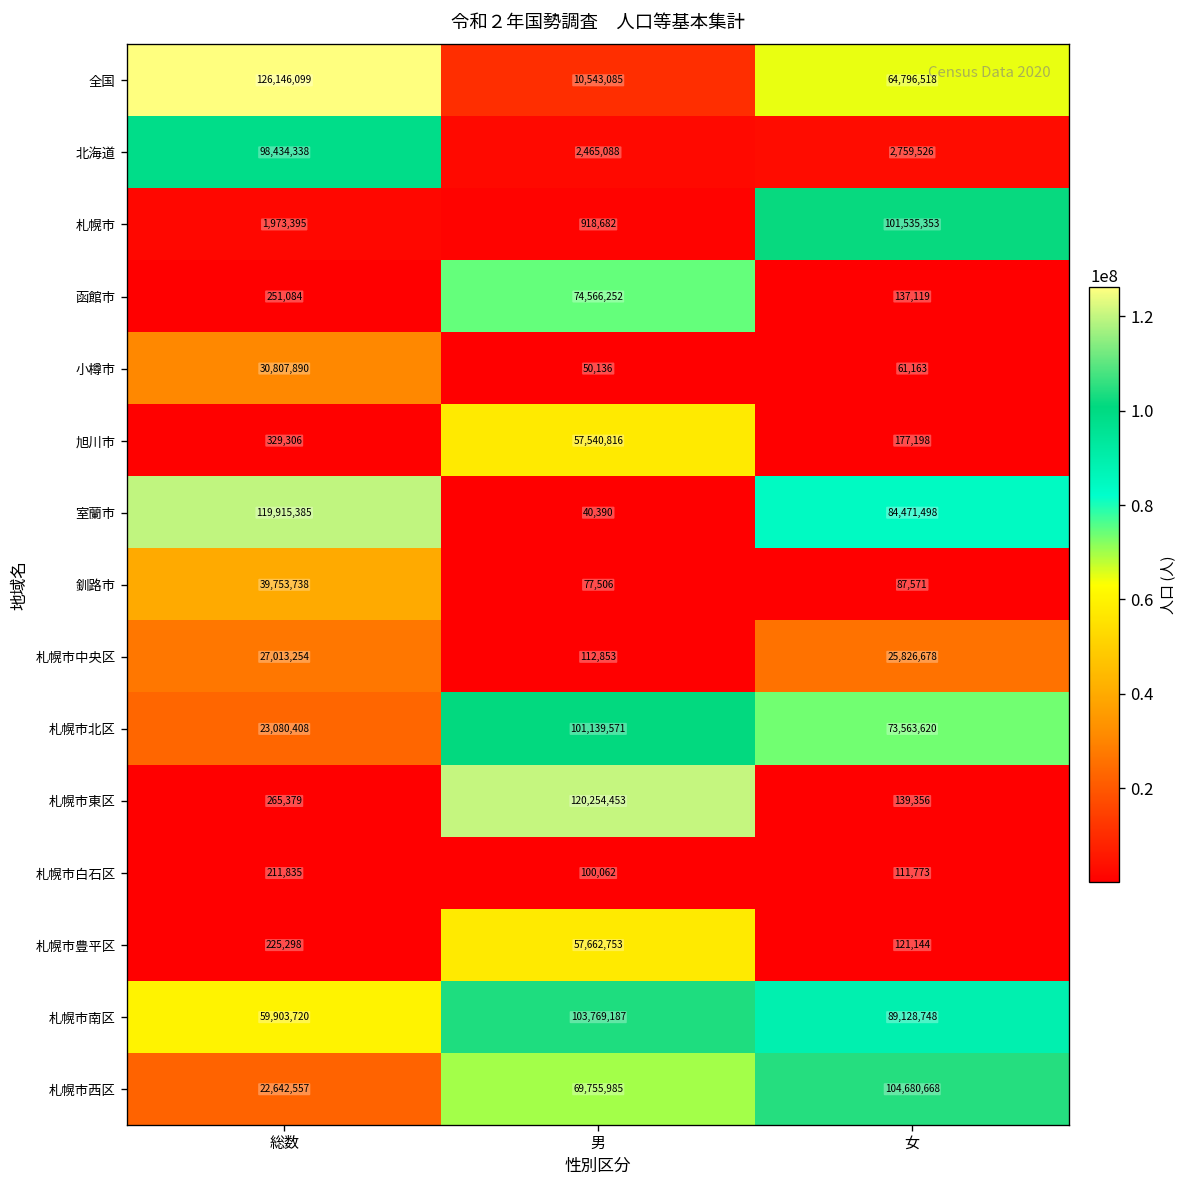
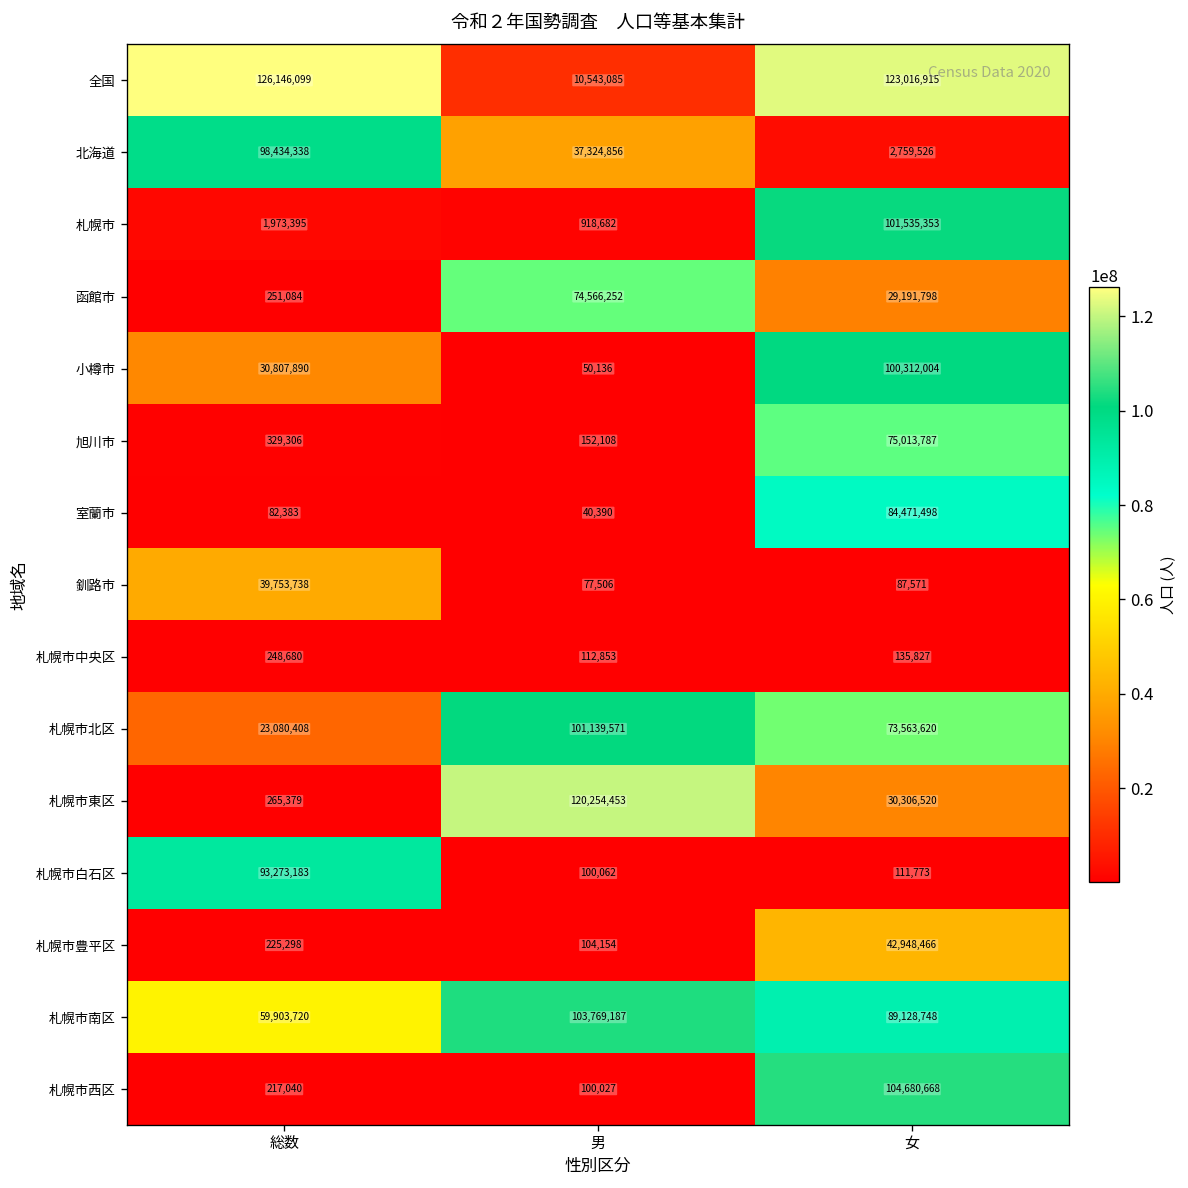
全国, 女: 64,796,518 -> 123,016,915
北海道, 男: 2,465,088 -> 37,324,856
函館市, 女: 137,119 -> 29,191,798
小樽市, 女: 61,163 -> 100,312,004
旭川市, 男: 57,540,816 -> 152,108
旭川市, 女: 177,198 -> 75,013,787
室蘭市, 総数: 119,915,385 -> 82,383
札幌市中央区, 総数: 27,013,254 -> 248,680
札幌市中央区, 女: 25,826,678 -> 135,827
札幌市東区, 女: 139,356 -> 30,306,520
札幌市白石区, 総数: 211,835 -> 93,273,183
札幌市豊平区, 男: 57,662,753 -> 104,154
札幌市豊平区, 女: 121,144 -> 42,948,466
札幌市西区, 総数: 22,642,557 -> 217,040
札幌市西区, 男: 69,755,985 -> 100,027
